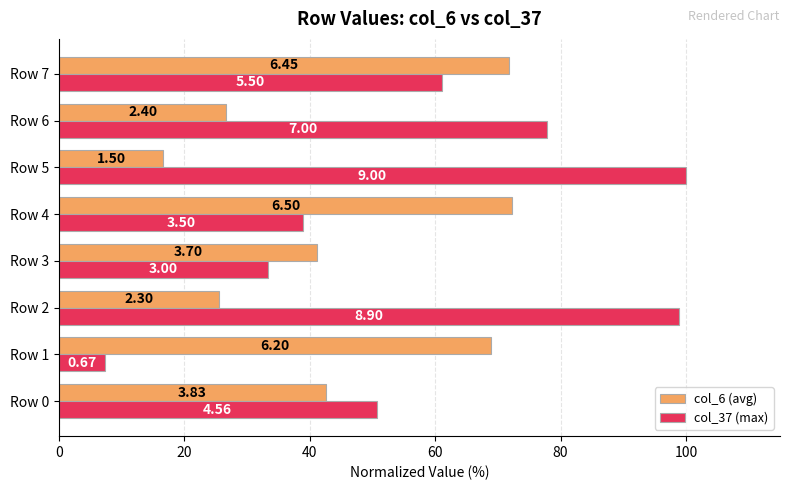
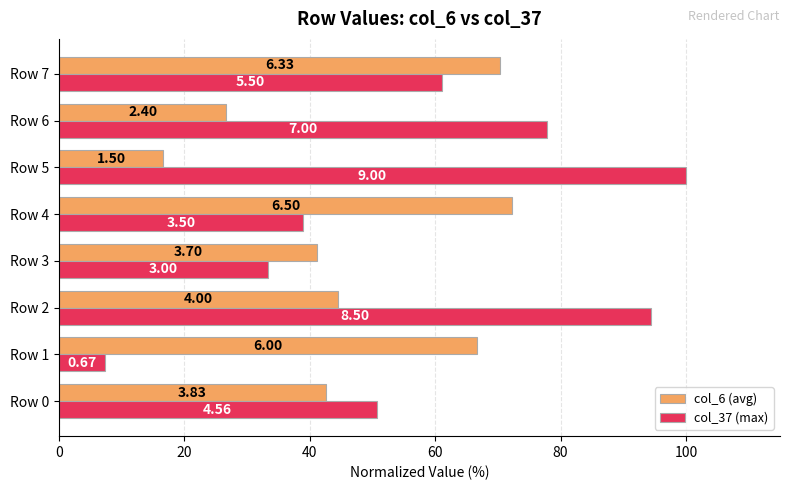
col_6 (avg), Row 7: 6.45 -> 6.33
col_6 (avg), Row 2: 2.30 -> 4.00
col_37 (max), Row 2: 8.90 -> 8.50
col_6 (avg), Row 1: 6.20 -> 6.00
